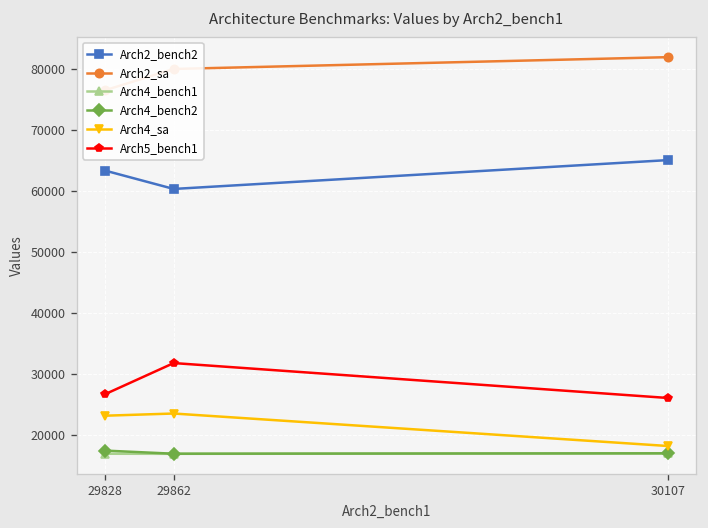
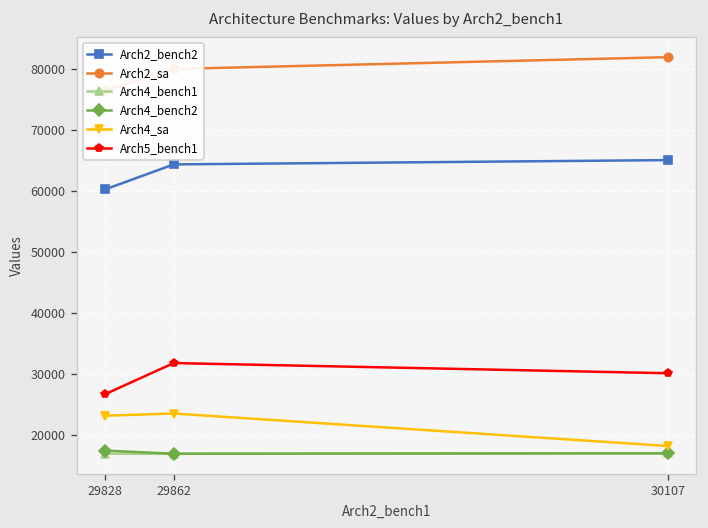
Arch2_bench2, 29828: 63000 -> 60000
Arch2_bench2, 29862: 60000 -> 64000
Arch5_bench1, 30107: 26000 -> 30000
